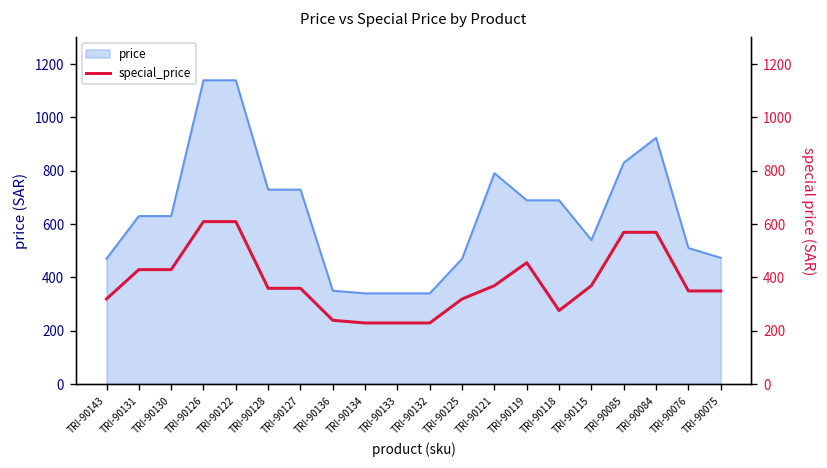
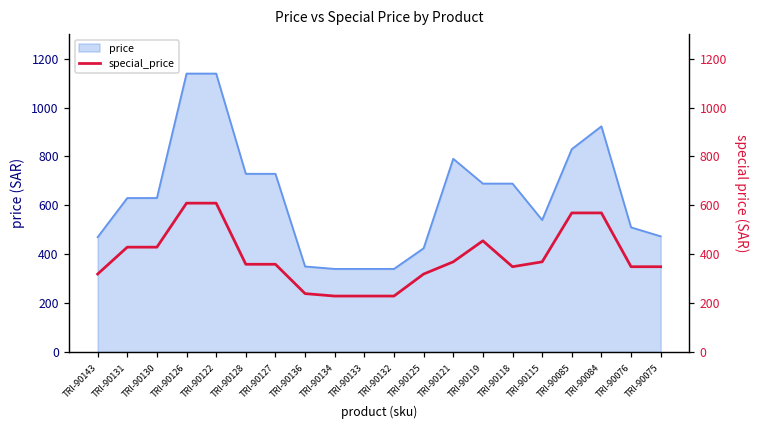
price, TRI-90125: 470 -> 420
special_price, TRI-90118: 280 -> 350
